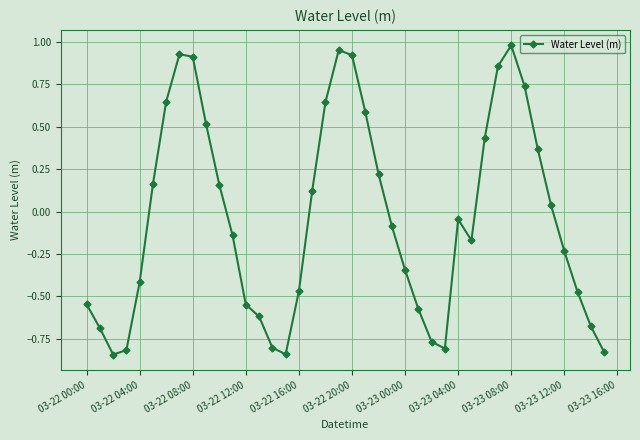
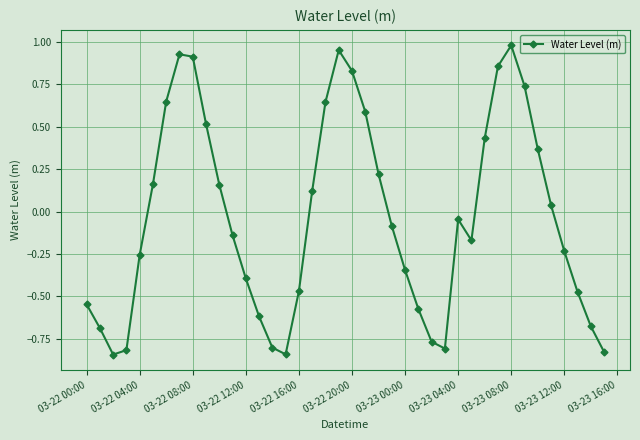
03-22 04:00: -0.42 -> -0.26
03-22 12:00: -0.55 -> -0.39
03-22 20:00: 0.92 -> 0.83
